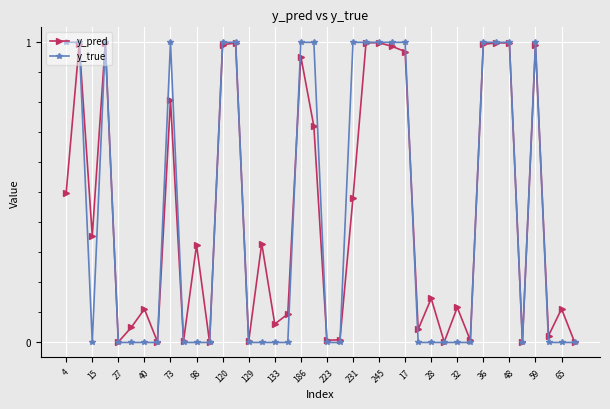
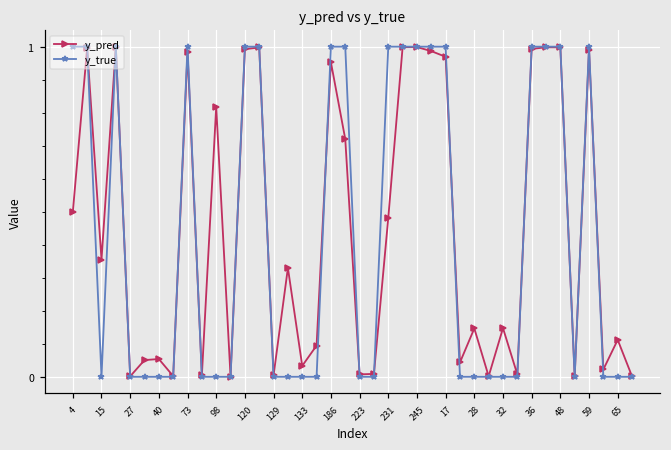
y_pred, 40: 0.11 -> 0.05
y_pred, 73: 0.81 -> 0.98
y_pred, 98: 0.32 -> 0.82
y_pred, 133: 0.06 -> 0.03
y_pred, 32: 0.12 -> 0.15
